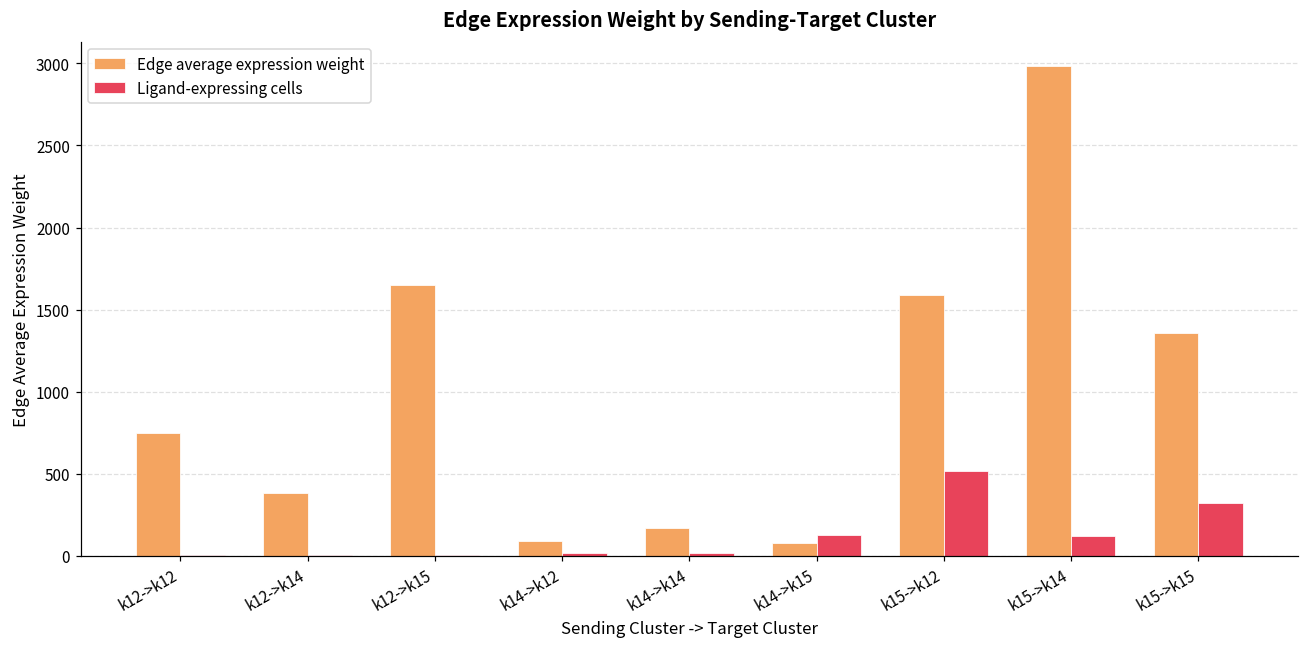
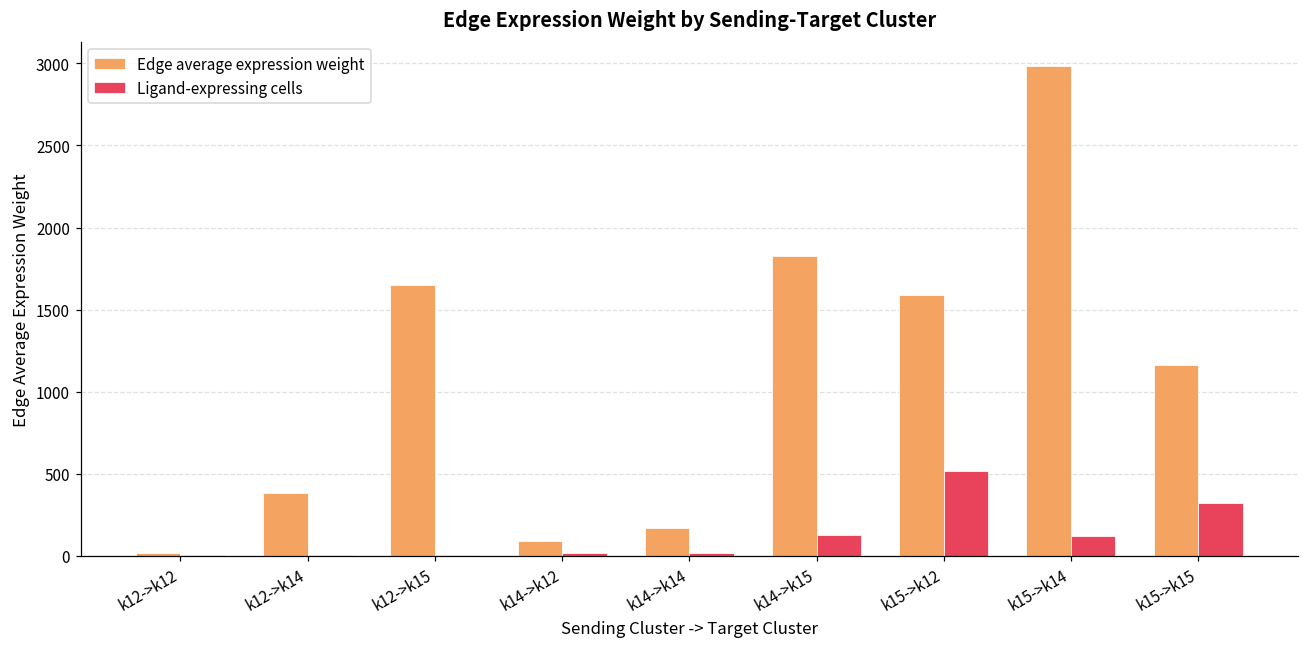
Edge average expression weight, k12->k12: 750 -> 20
Edge average expression weight, k14->k15: 80 -> 1830
Edge average expression weight, k15->k15: 1360 -> 1160
